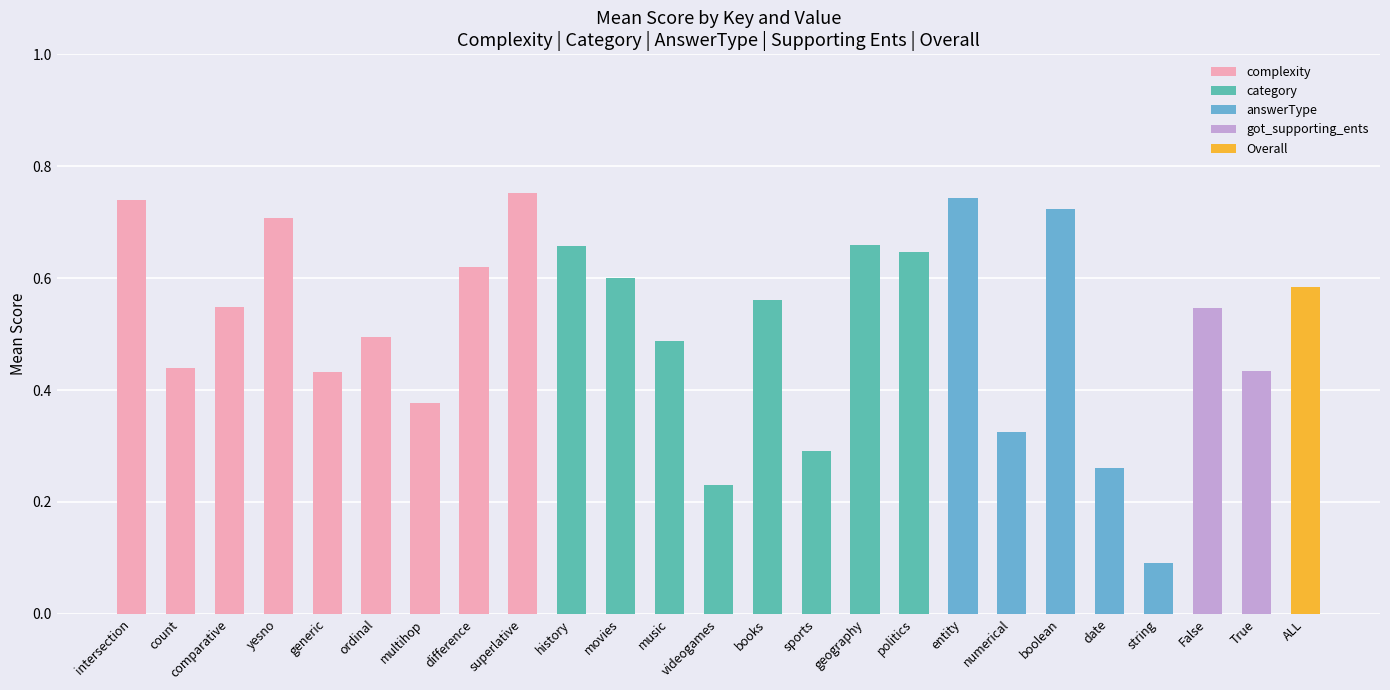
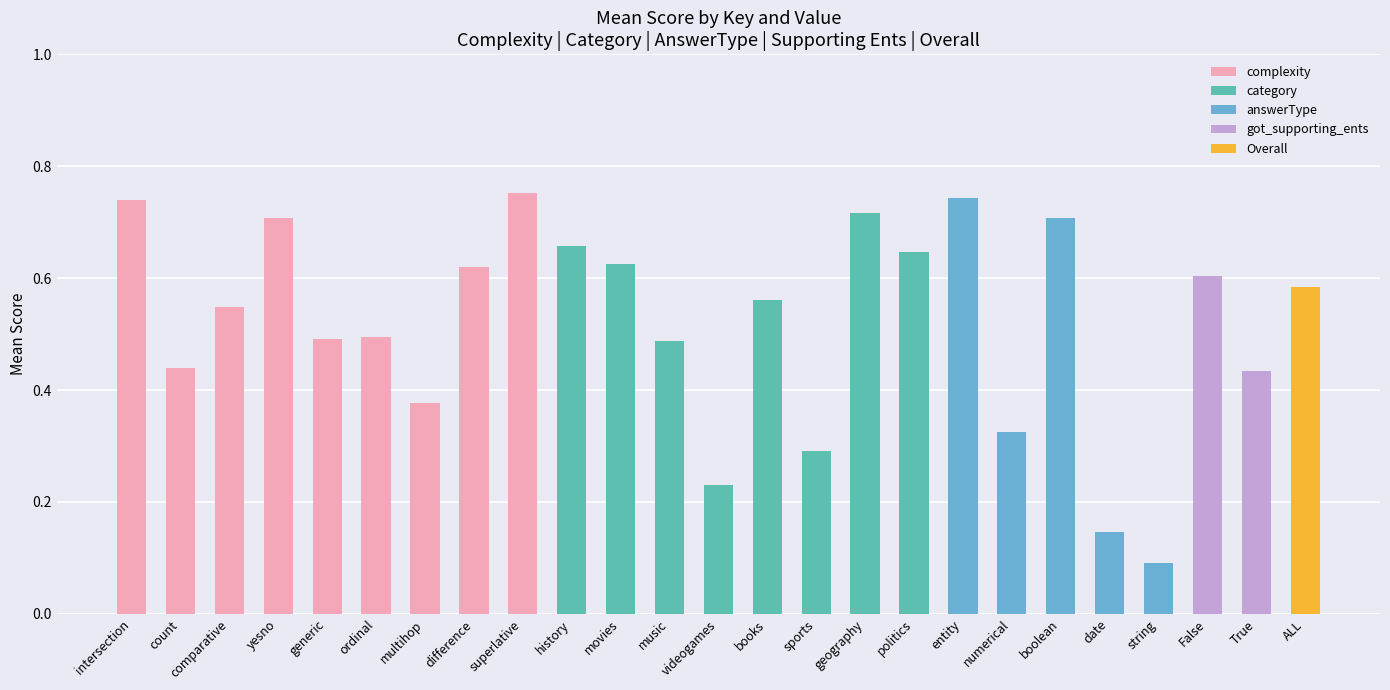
generic: 0.43 -> 0.49
movies: 0.60 -> 0.63
geography: 0.66 -> 0.72
boolean: 0.72 -> 0.71
date: 0.26 -> 0.15
False: 0.55 -> 0.60
